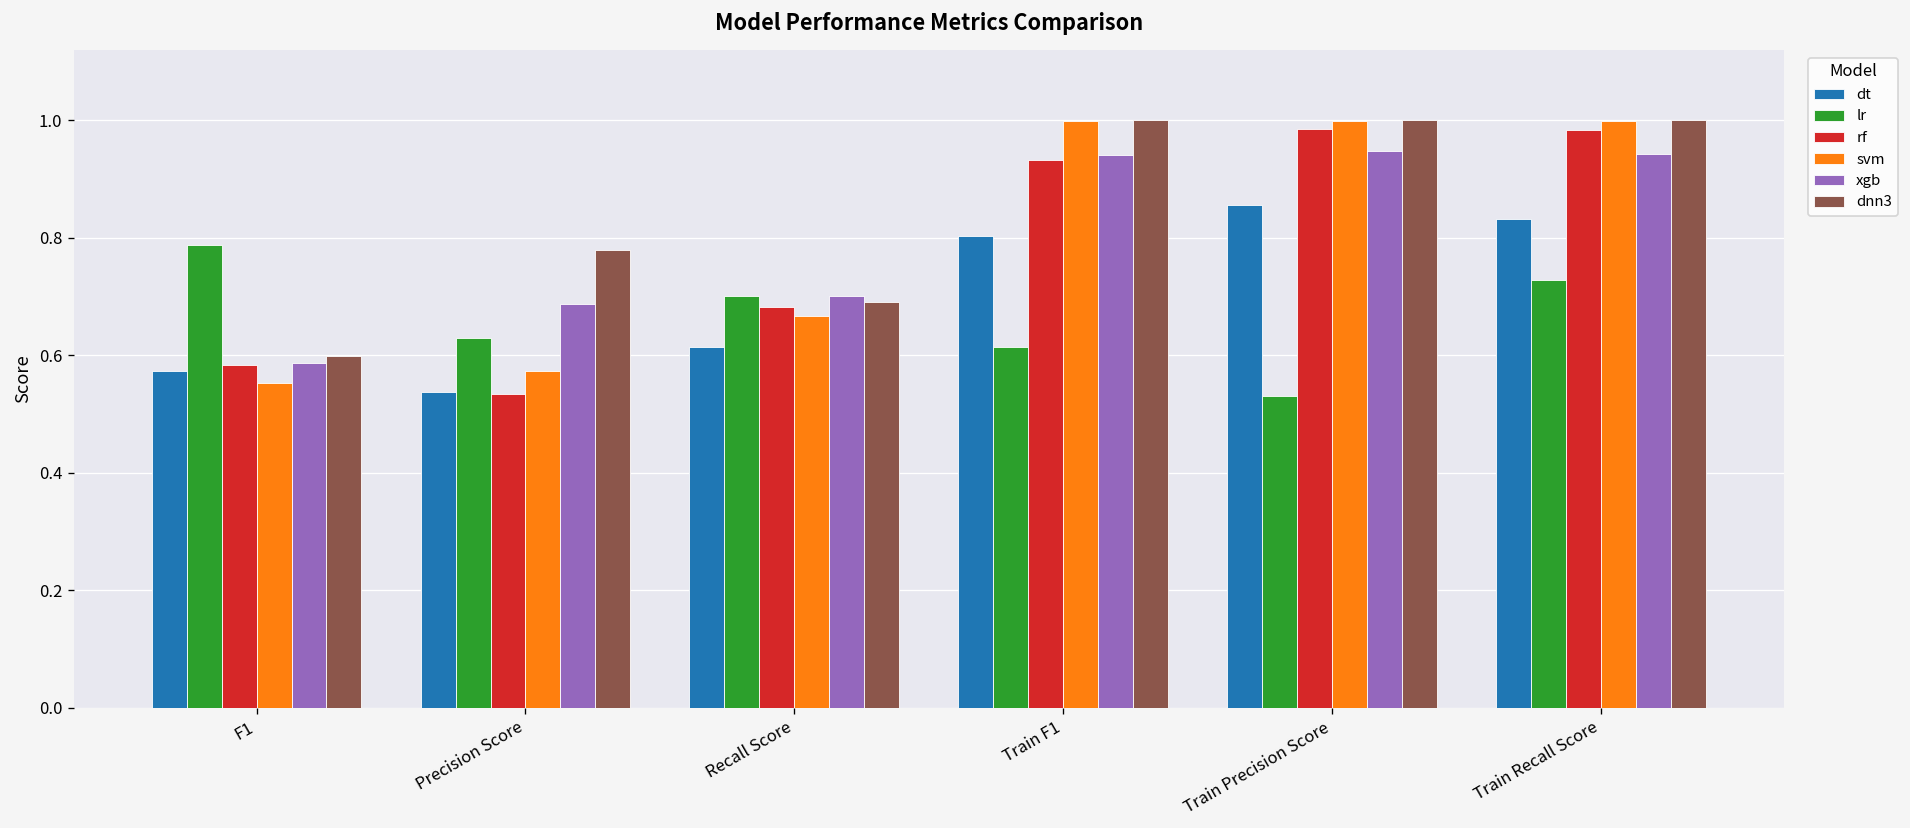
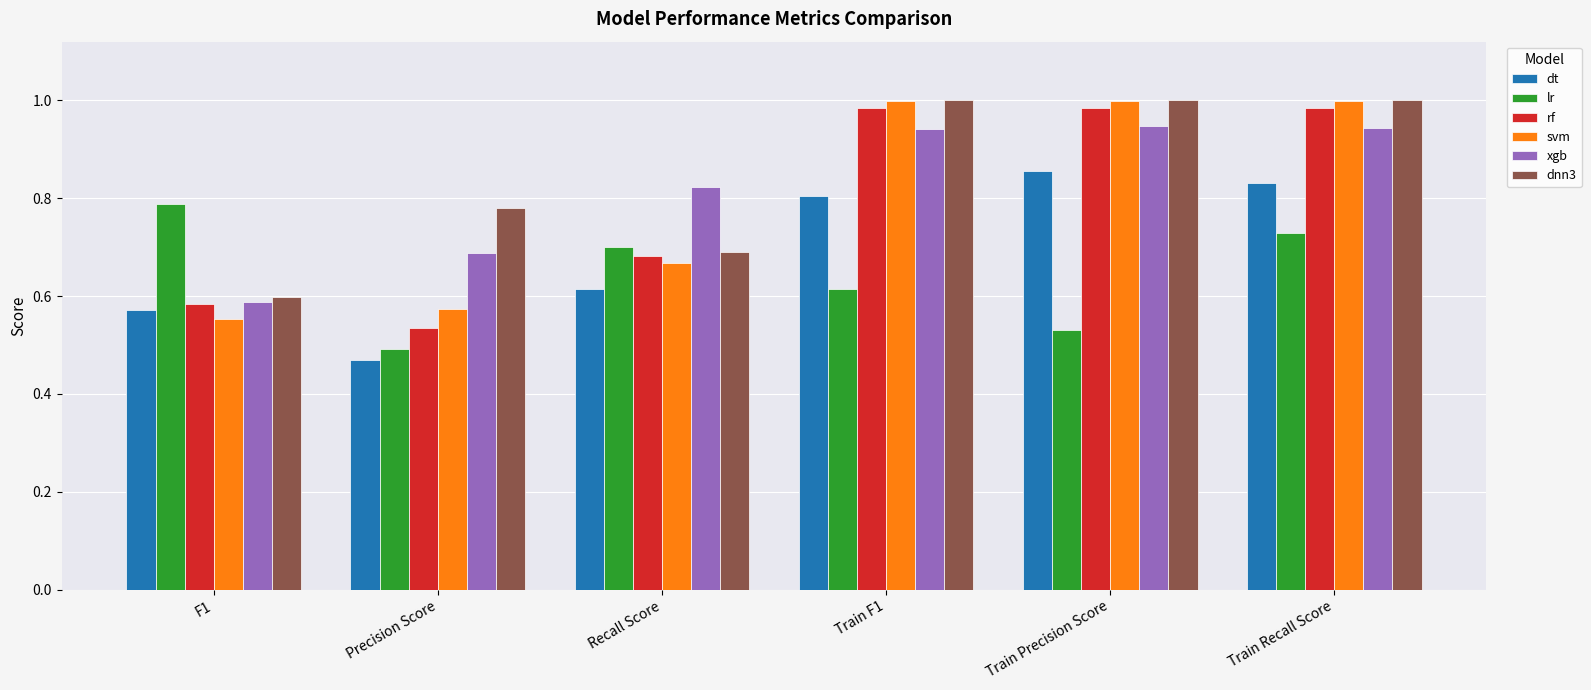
dt, Precision Score: 0.54 -> 0.47
lr, Precision Score: 0.63 -> 0.49
xgb, Recall Score: 0.70 -> 0.82
rf, Train F1: 0.93 -> 0.98
